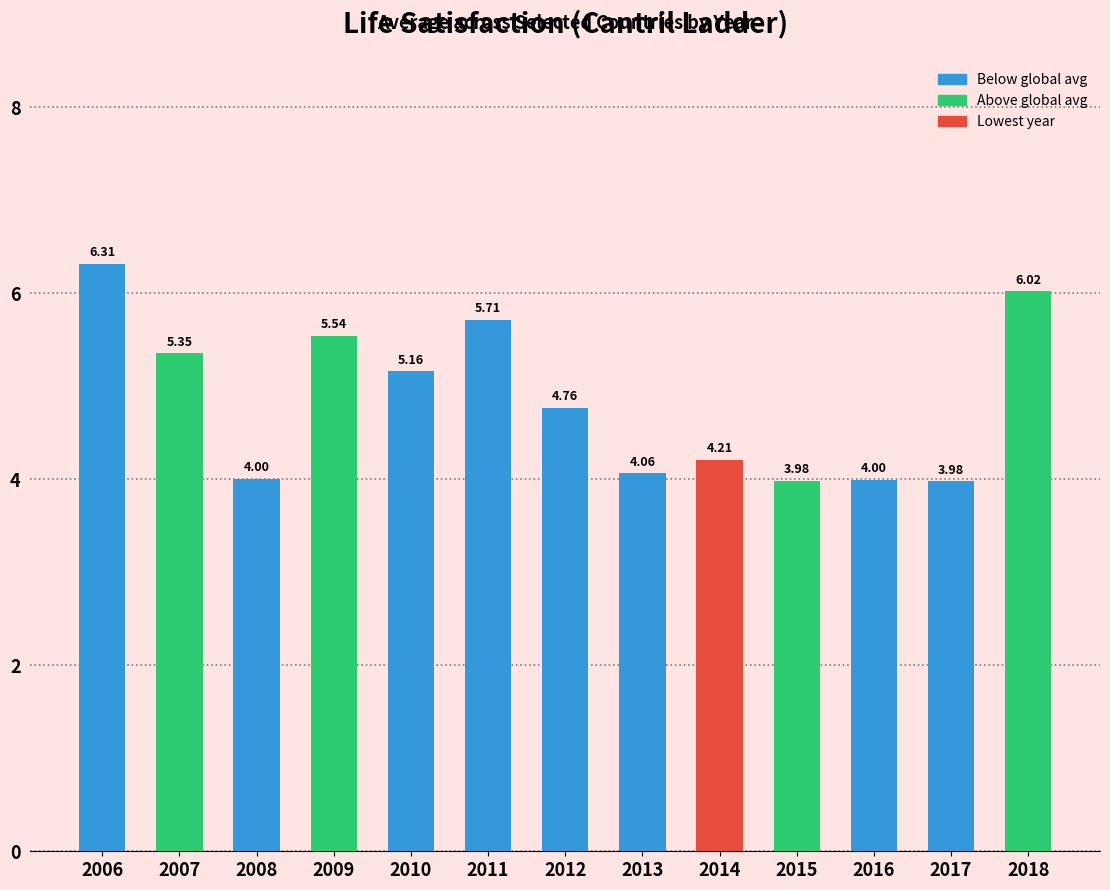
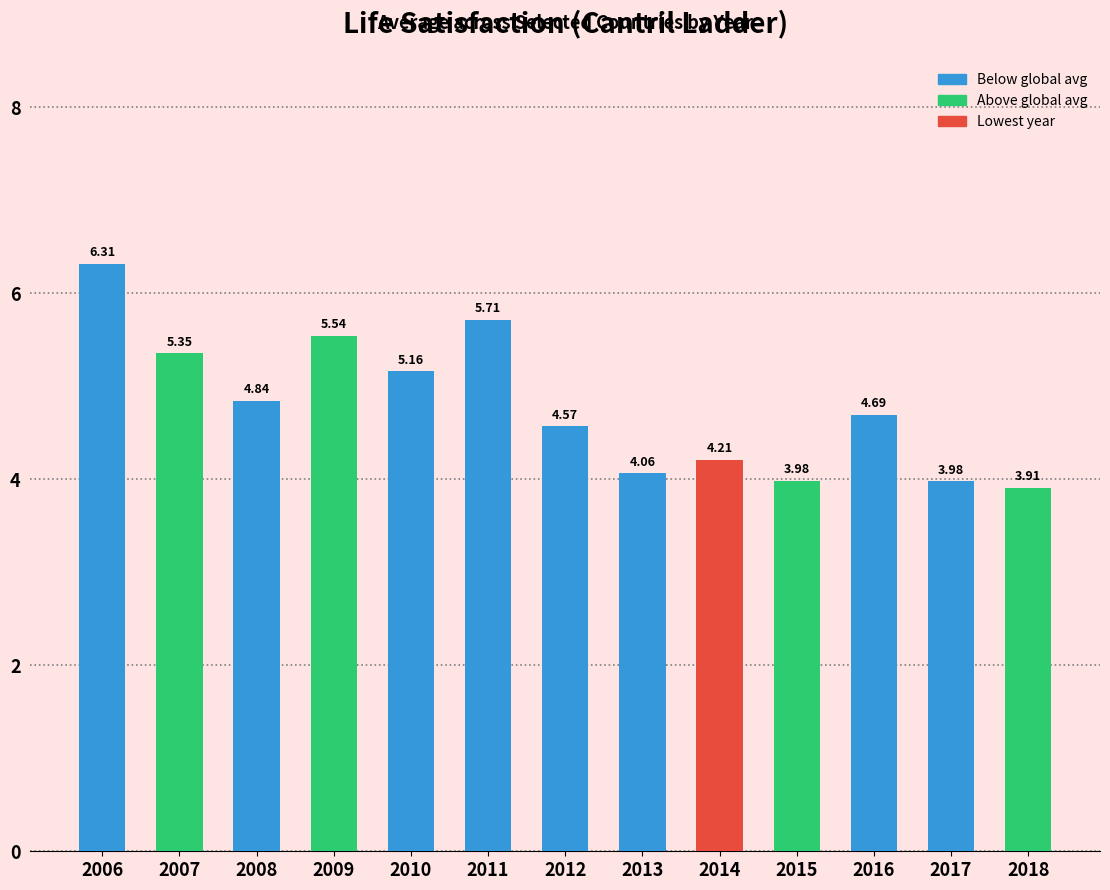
2008: 4.00 -> 4.84
2012: 4.76 -> 4.57
2016: 4.00 -> 4.69
2018: 6.02 -> 3.91
